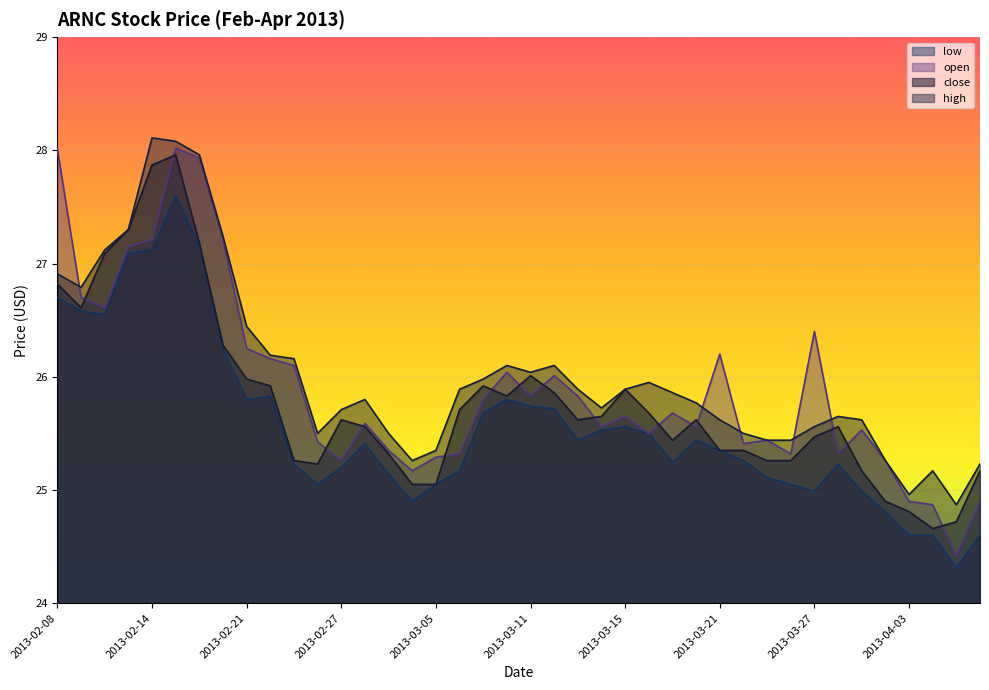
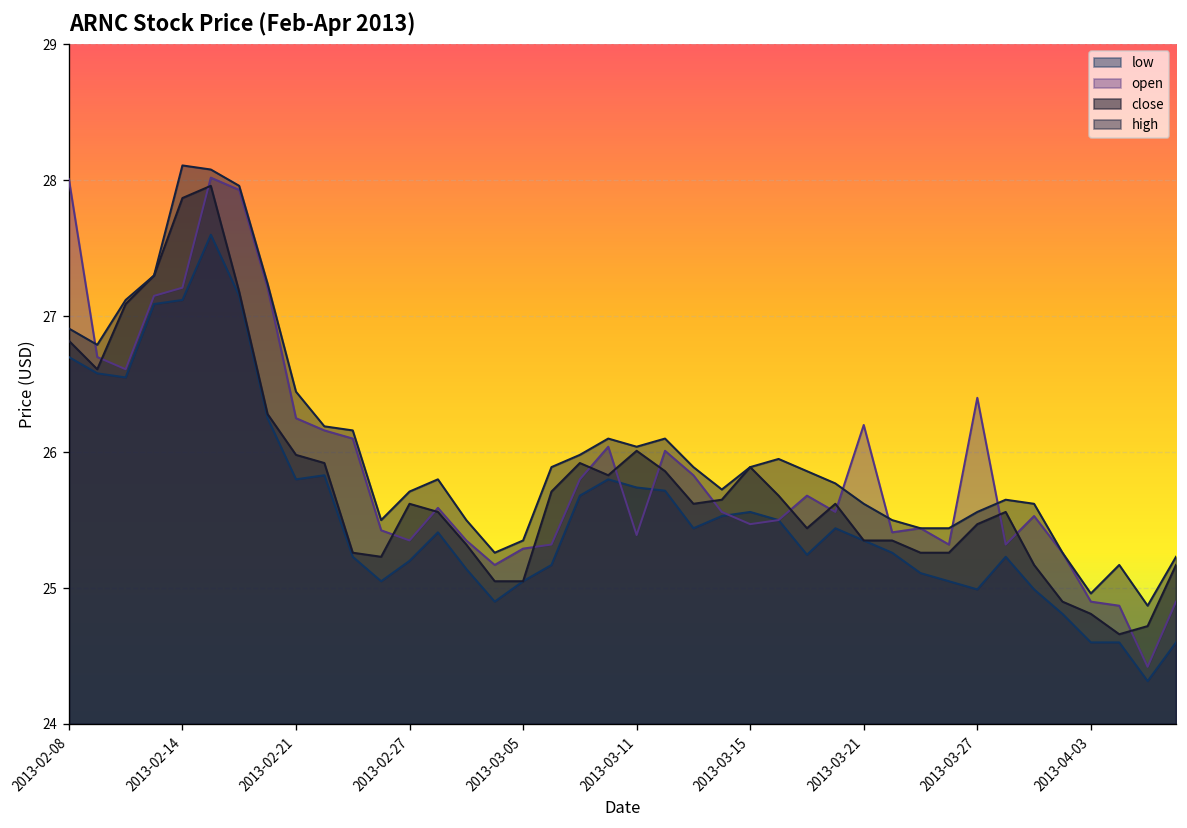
open, 2013-02-27: 25.26 -> 25.35
open, 2013-03-11: 25.83 -> 25.39
open, 2013-03-15: 25.65 -> 25.47
